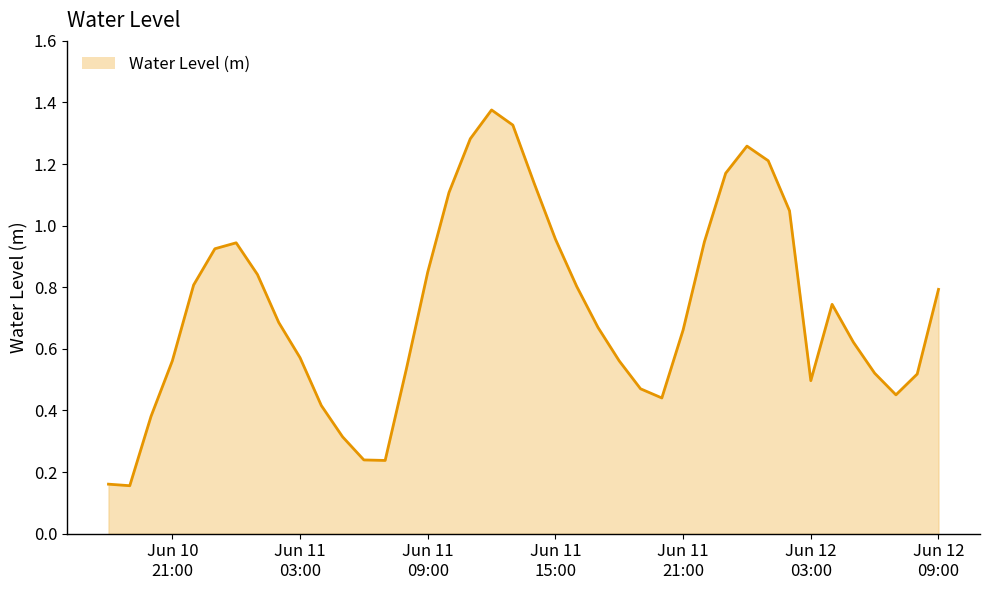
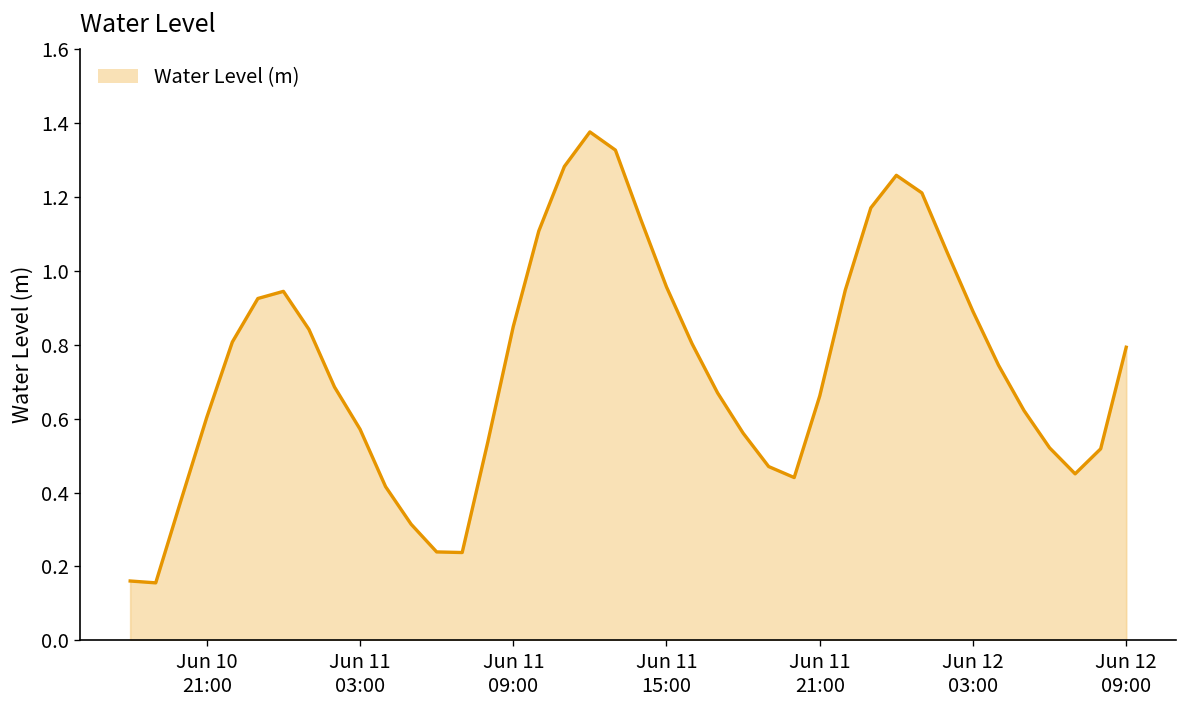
Jun 10 21:00: 0.56 -> 0.60
Jun 12 03:00: 0.50 -> 0.89
